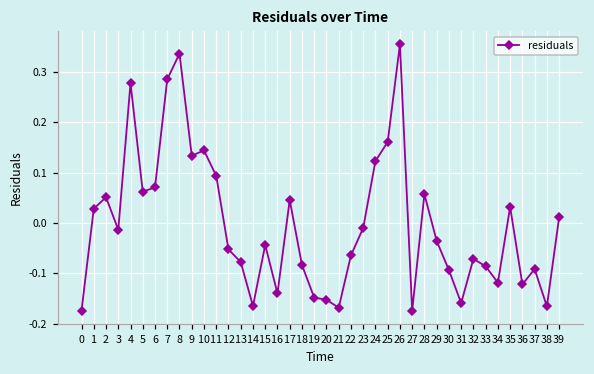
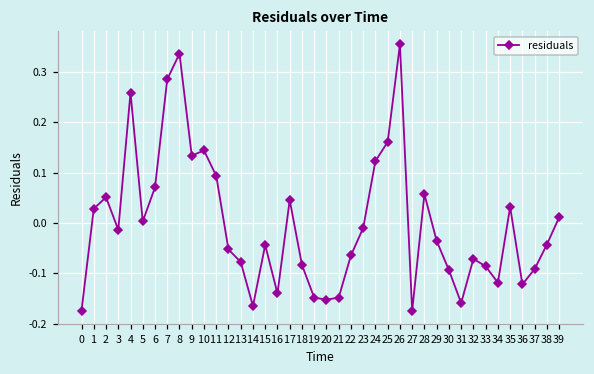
4: 0.28 -> 0.26
5: 0.06 -> 0.00
21: -0.17 -> -0.15
38: -0.17 -> -0.04
